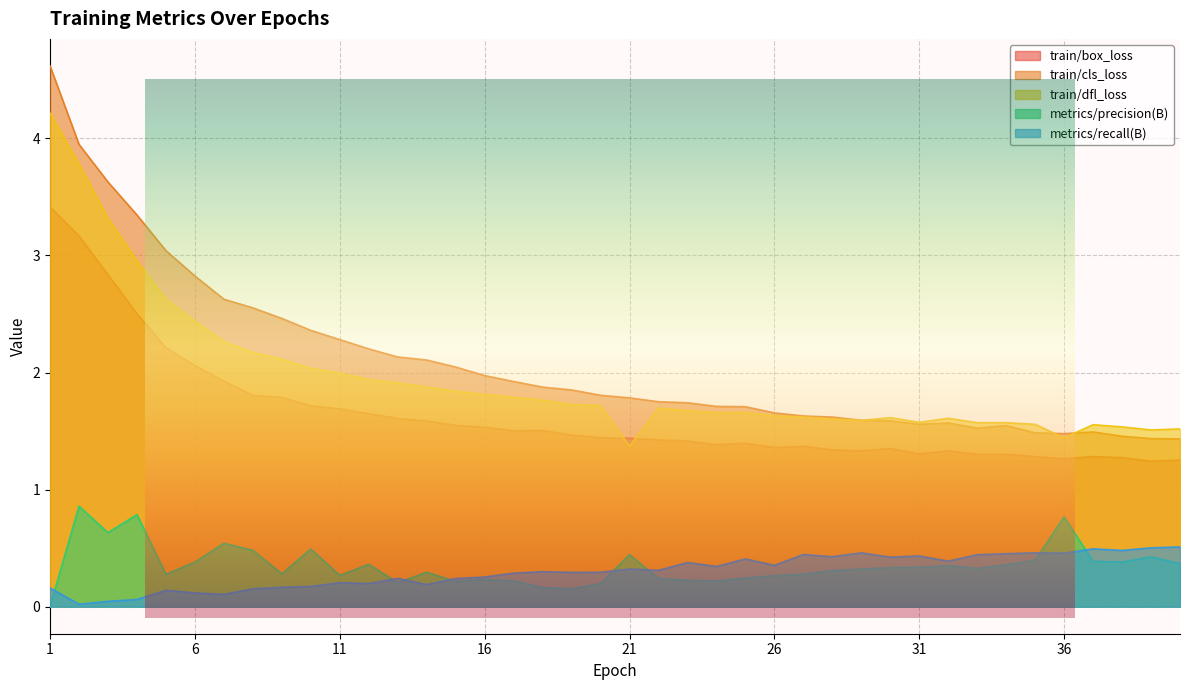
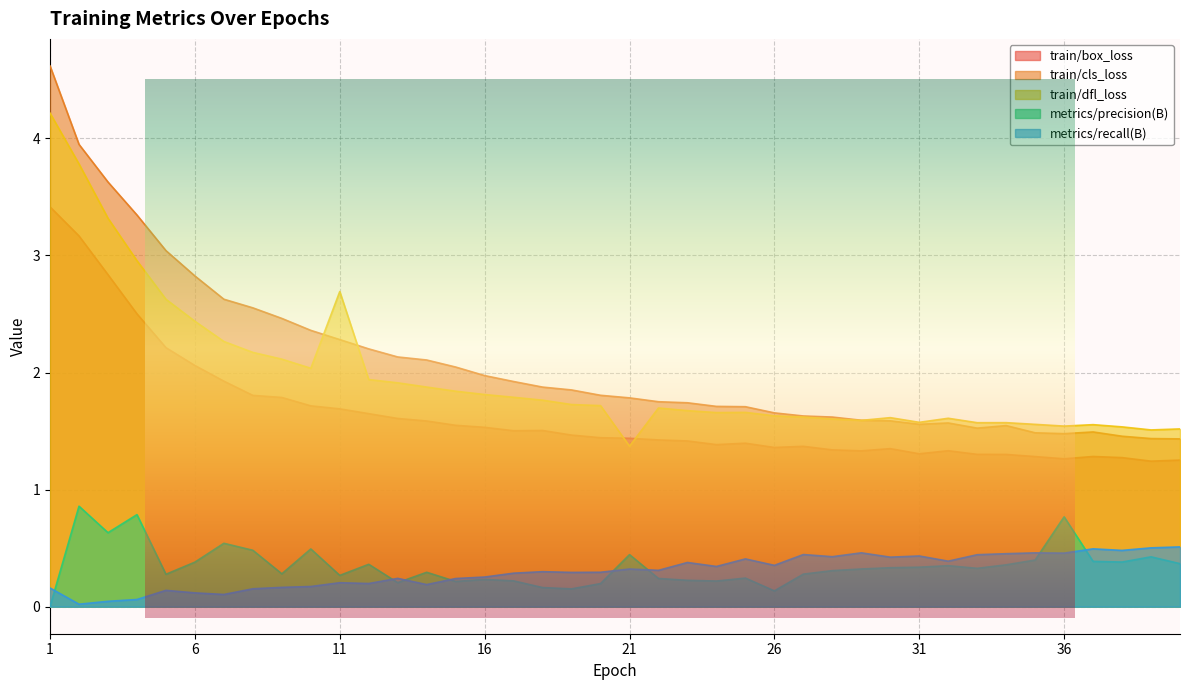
train/dfl_loss, 11: 2.00 -> 2.69
metrics/precision(B), 26: 0.26 -> 0.13
train/dfl_loss, 36: 1.44 -> 1.54
